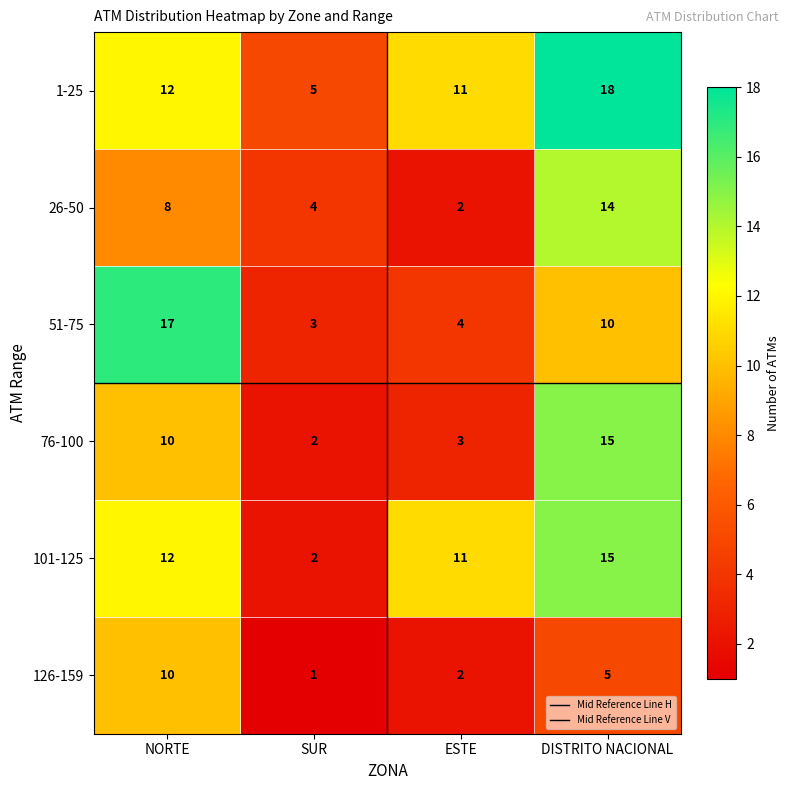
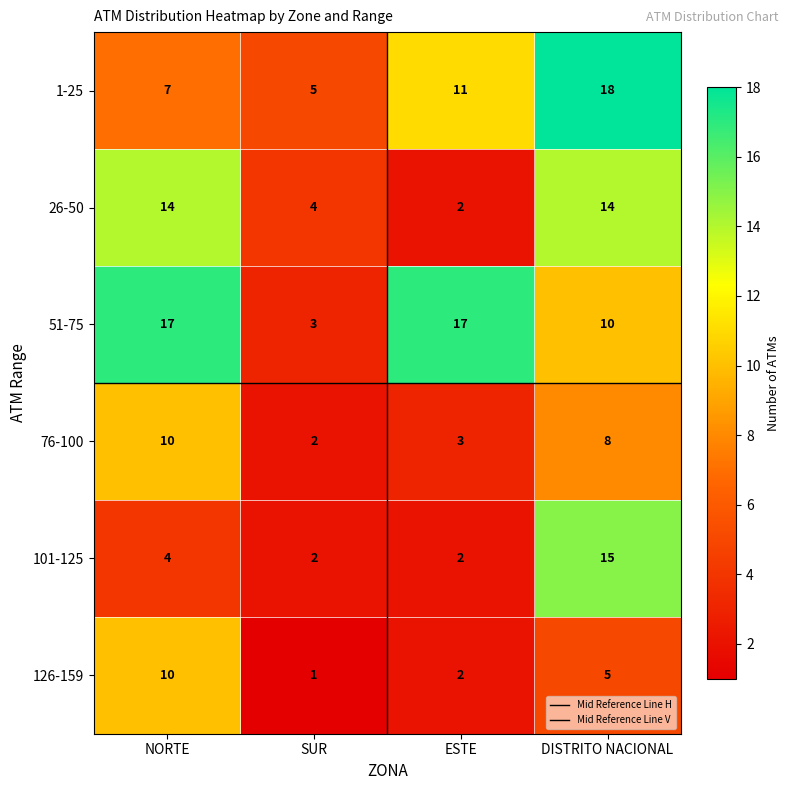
1-25, NORTE: 12 -> 7
26-50, NORTE: 8 -> 14
51-75, ESTE: 4 -> 17
76-100, DISTRITO NACIONAL: 15 -> 8
101-125, NORTE: 12 -> 4
101-125, ESTE: 11 -> 2
